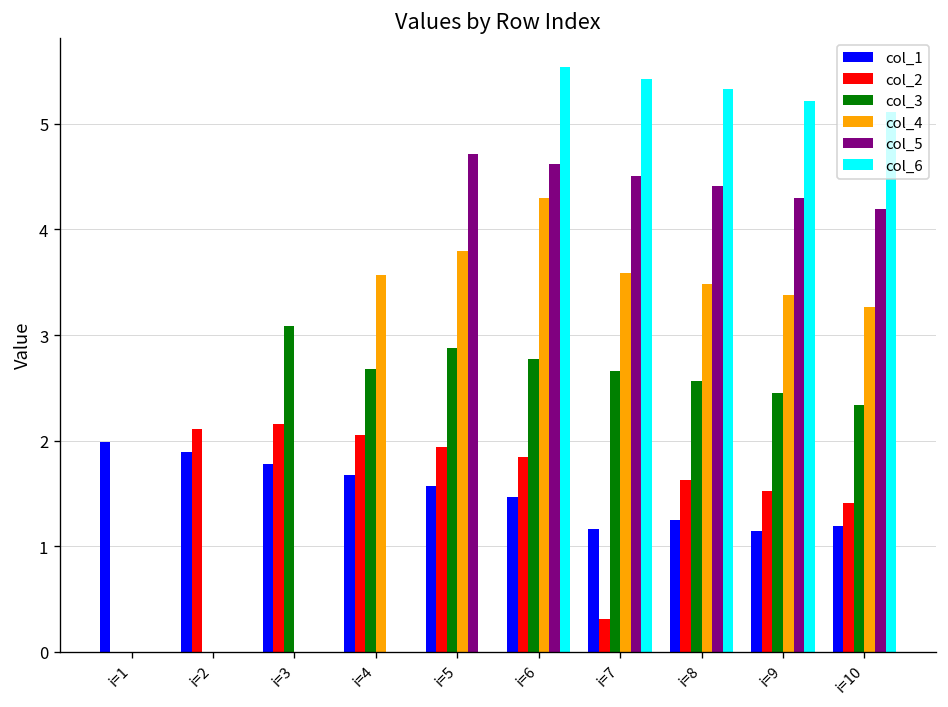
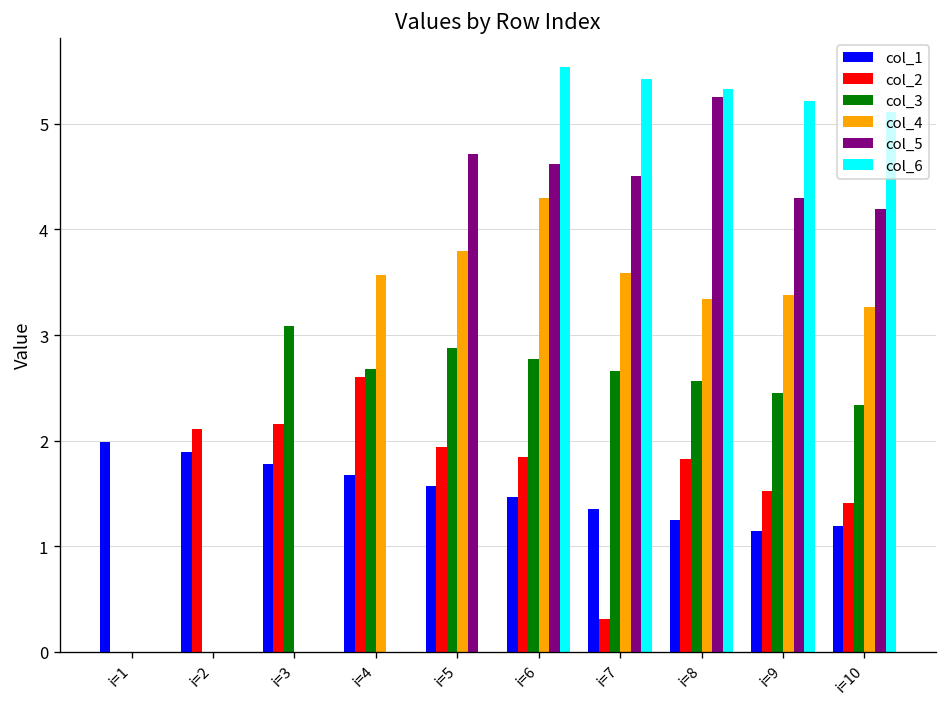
col_2, i=4: 2.1 -> 2.6
col_1, i=7: 1.2 -> 1.4
col_2, i=8: 1.6 -> 1.8
col_4, i=8: 3.5 -> 3.3
col_5, i=8: 4.4 -> 5.3
